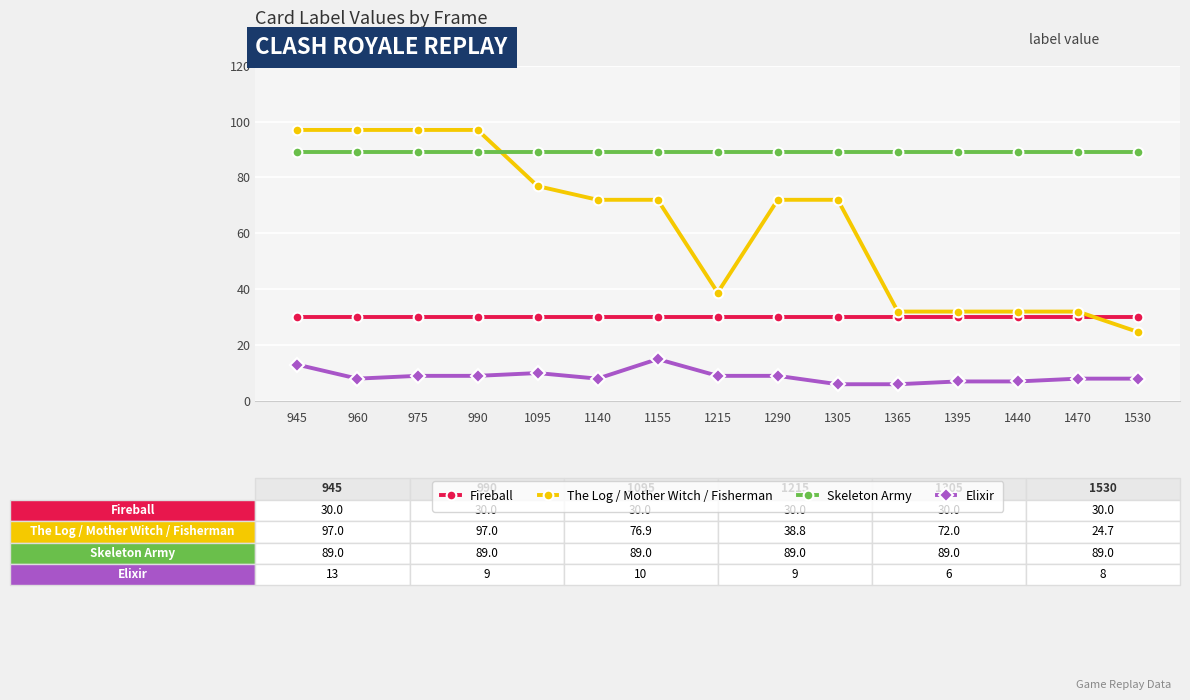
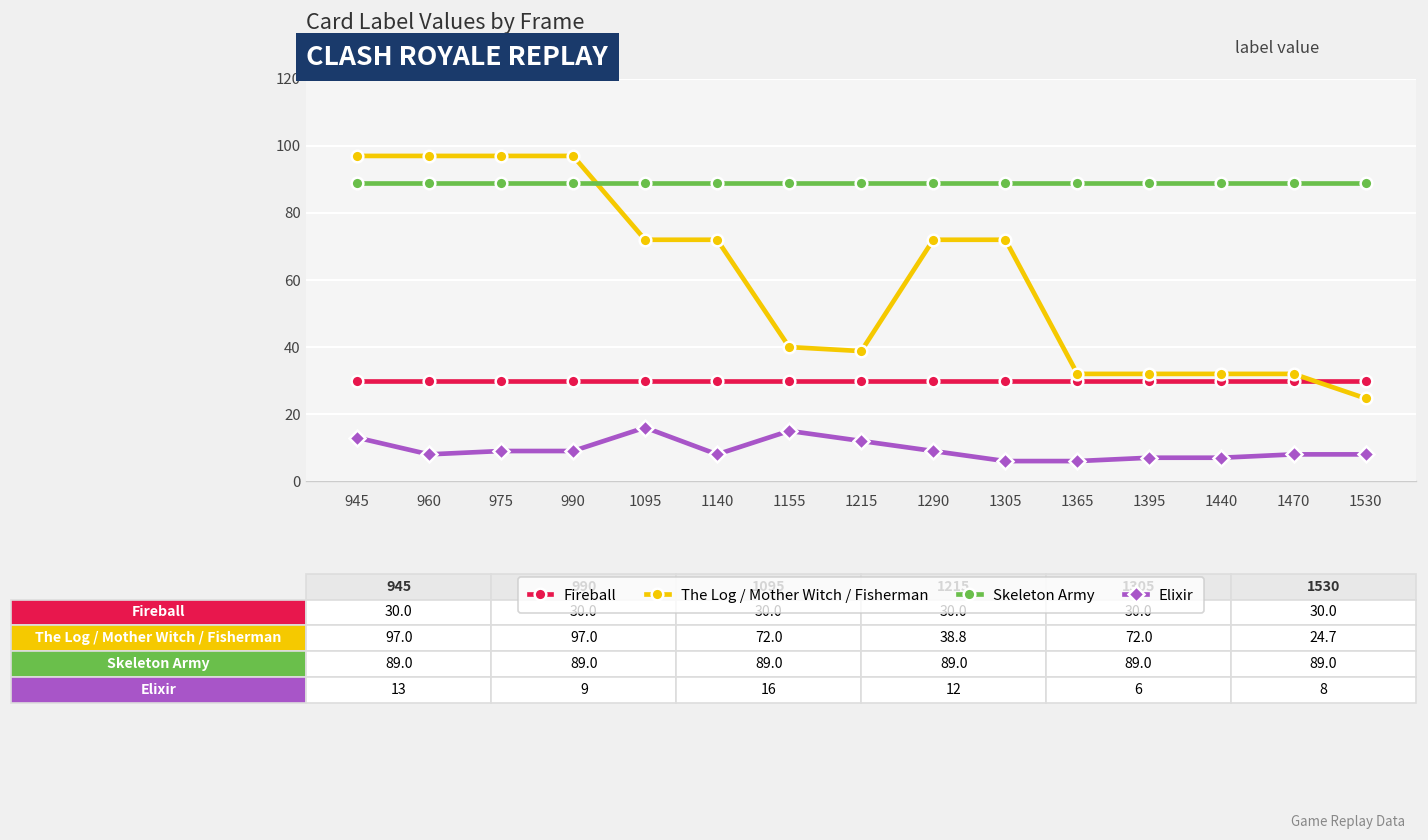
The Log / Mother Witch / Fisherman, 1095: 76.9 -> 72.0
Elixir, 1095: 10 -> 16
The Log / Mother Witch / Fisherman, 1155: 72 -> 40
Elixir, 1215: 9 -> 12
